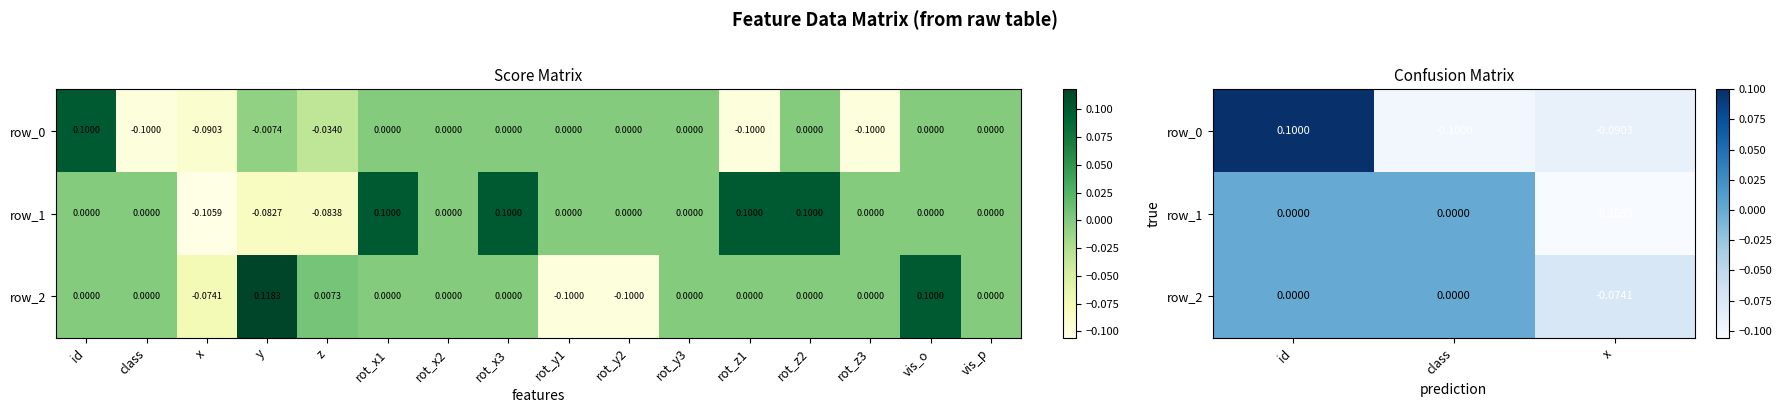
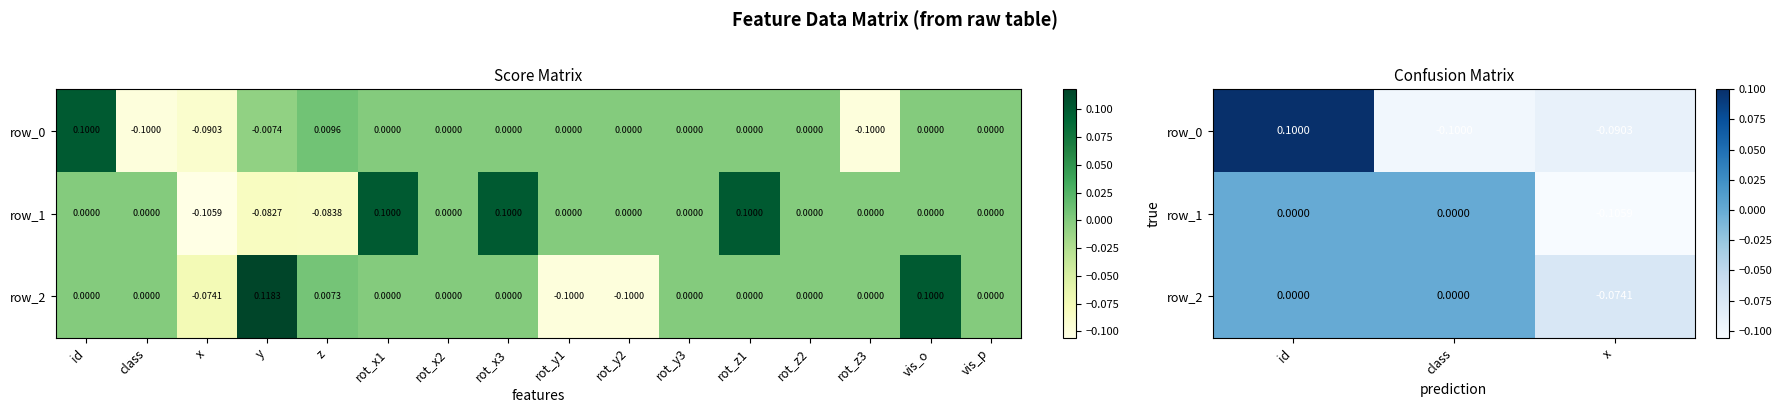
Score Matrix, row_0, z: -0.0340 -> 0.0096
Score Matrix, row_0, rot_z1: -0.1000 -> 0.0000
Score Matrix, row_1, rot_z2: 0.1000 -> 0.0000
